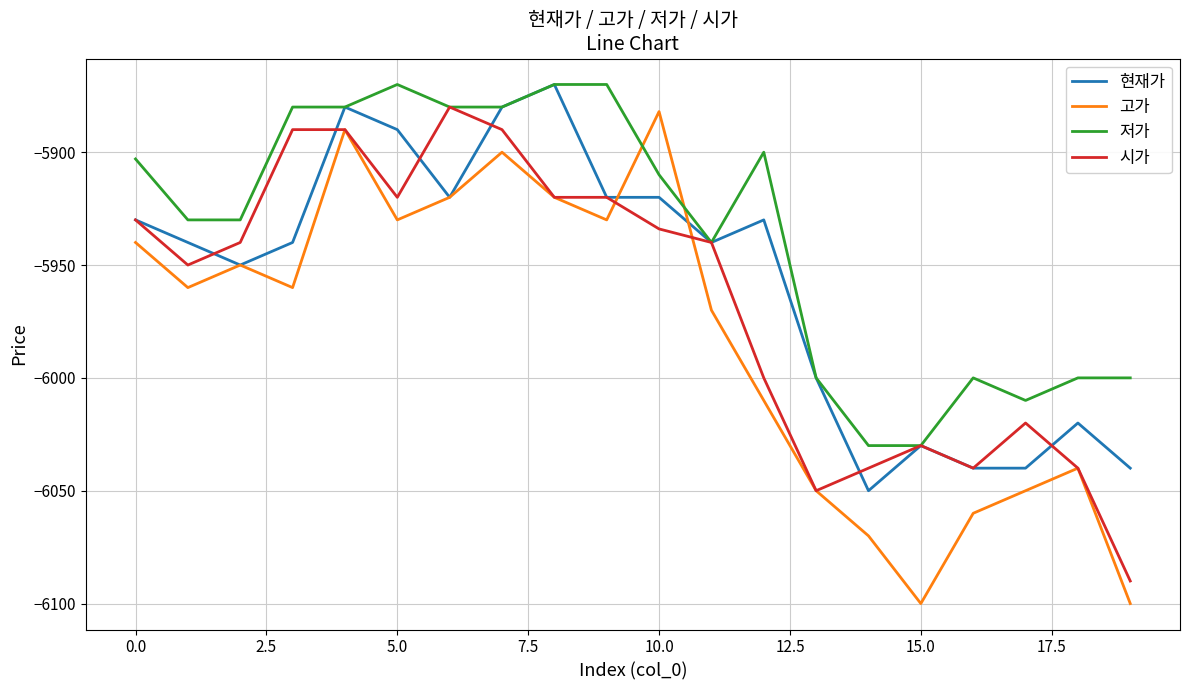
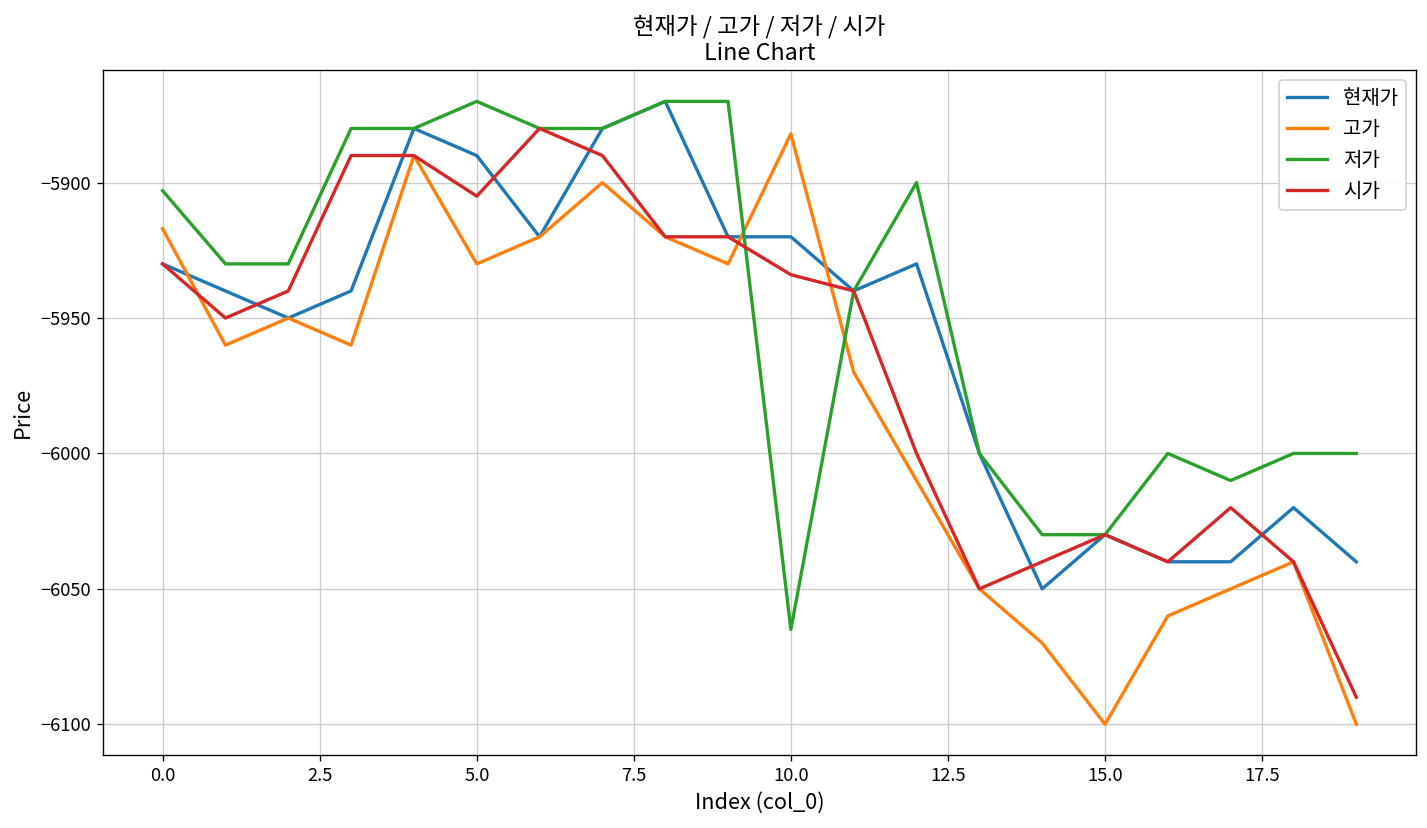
고가, 0.0: -5940 -> -5917
시가, 5.0: -5920 -> -5905
저가, 10.0: -5910 -> -6065
